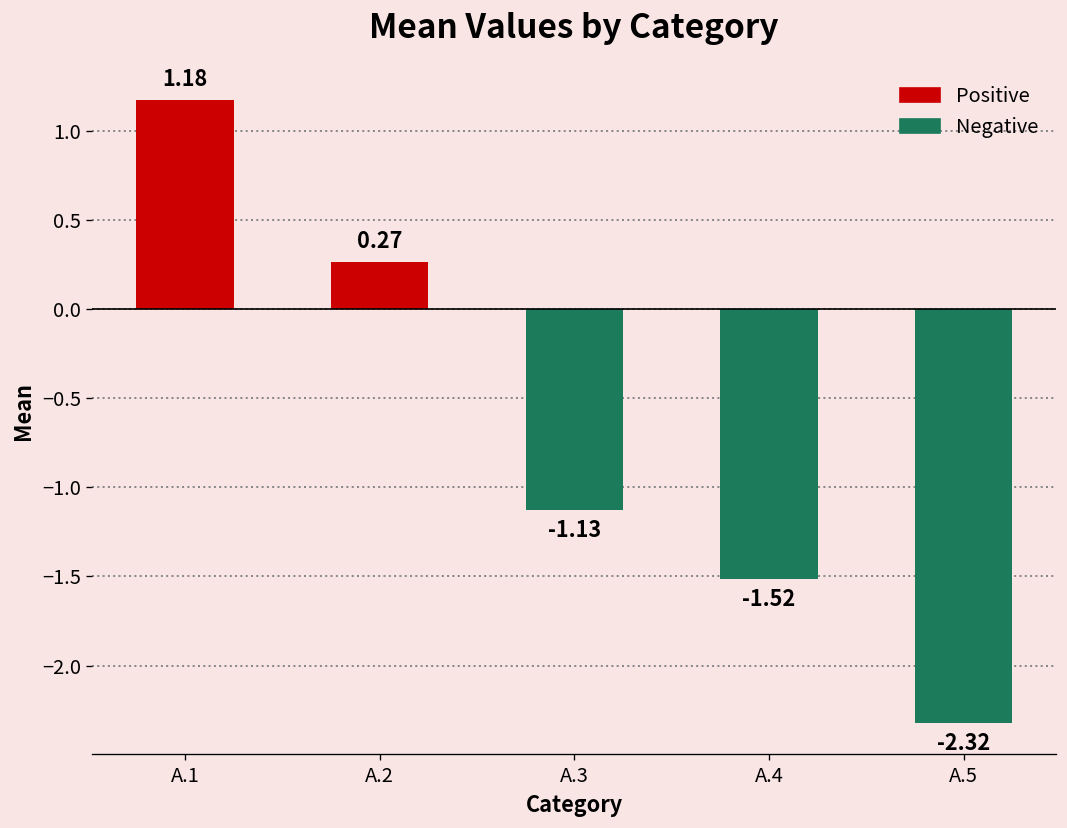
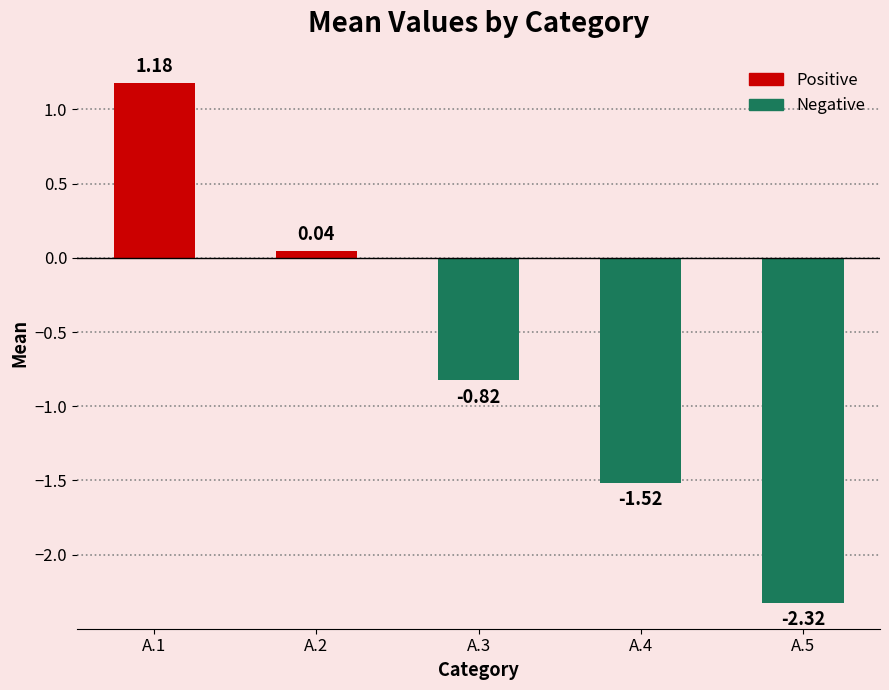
Positive, A.2: 0.27 -> 0.04
Negative, A.3: -1.13 -> -0.82
